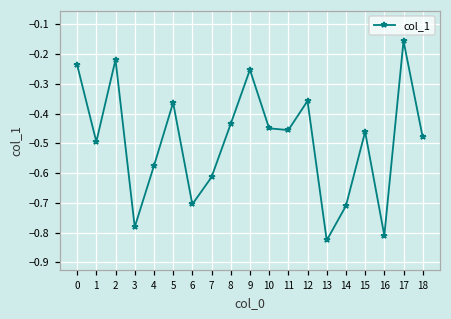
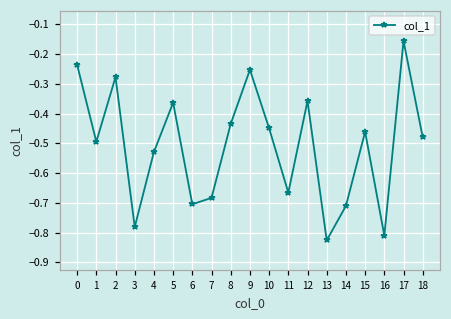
2: -0.22 -> -0.28
4: -0.58 -> -0.53
7: -0.61 -> -0.68
11: -0.46 -> -0.67
